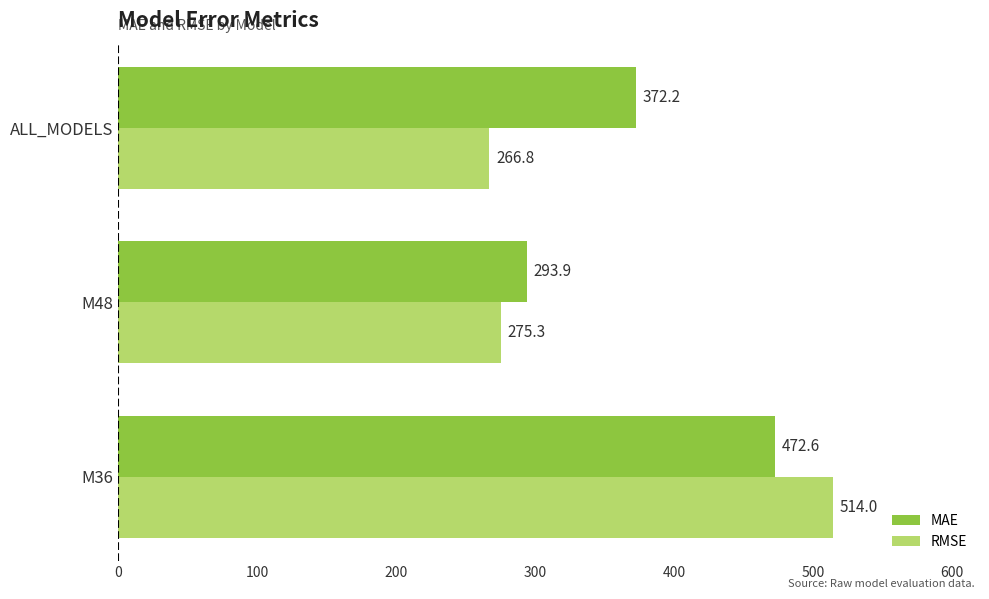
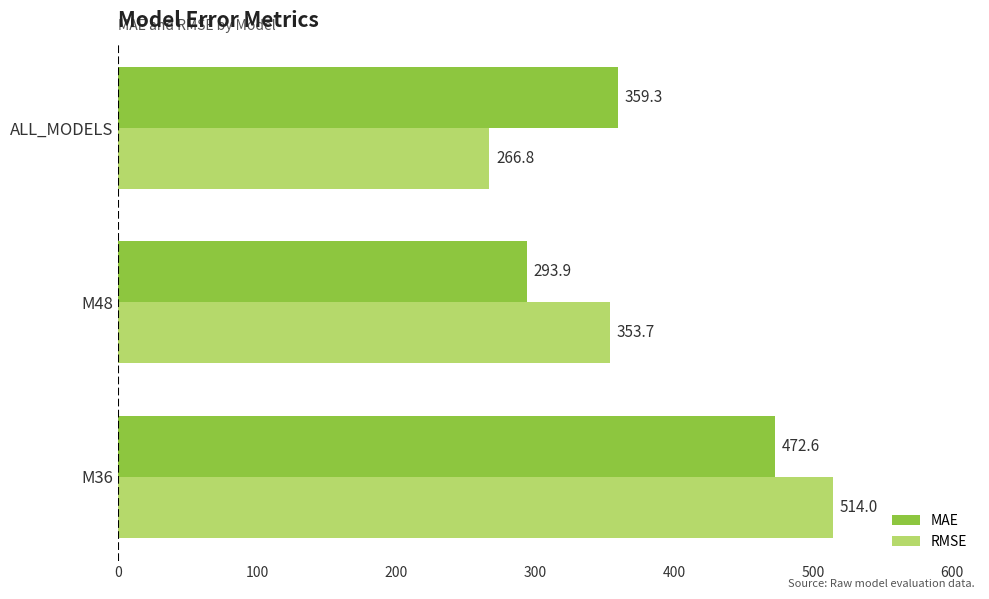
MAE, ALL_MODELS: 372.2 -> 359.3
RMSE, M48: 275.3 -> 353.7
